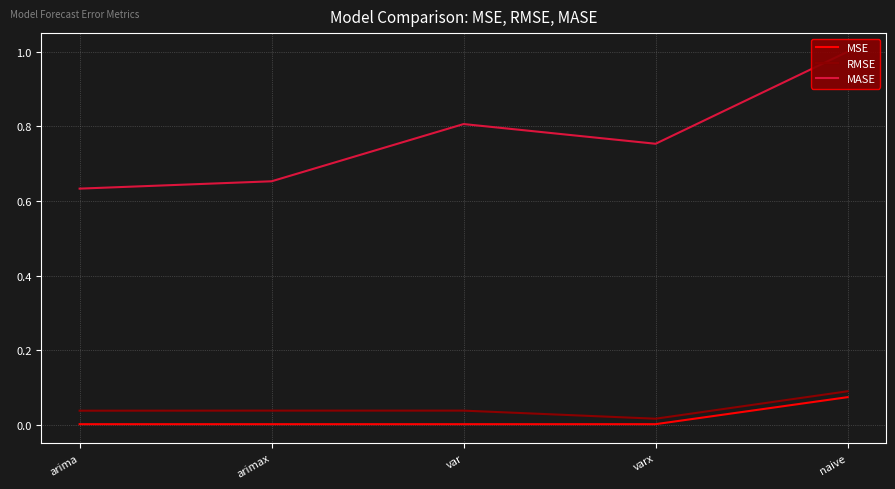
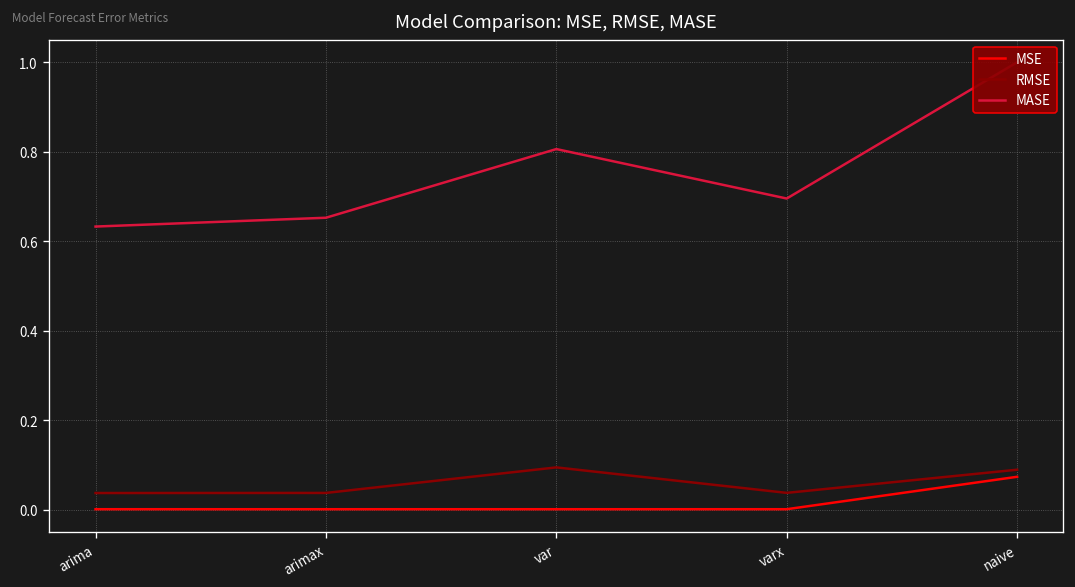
RMSE, var: 0.04 -> 0.09
RMSE, varx: 0.02 -> 0.04
MASE, varx: 0.75 -> 0.70
